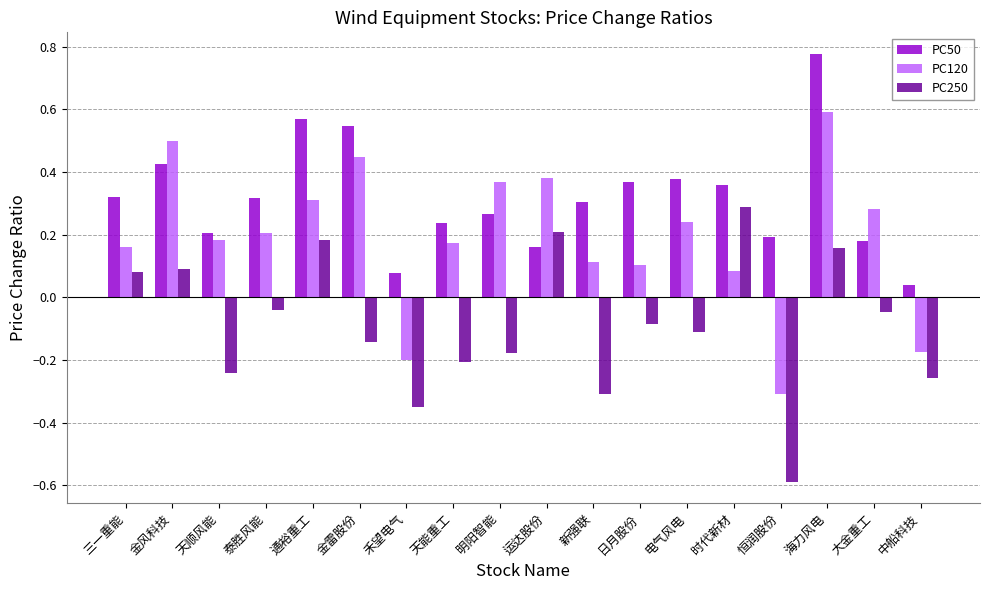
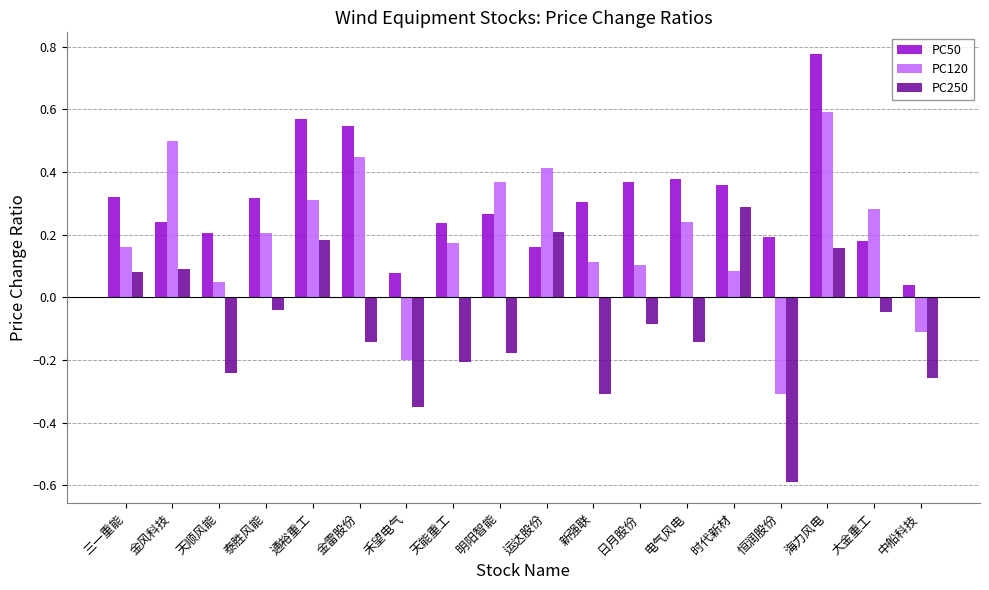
PC50, 金风科技: 0.43 -> 0.24
PC120, 天顺风能: 0.18 -> 0.05
PC120, 运达股份: 0.38 -> 0.41
PC250, 电气风电: -0.11 -> -0.14
PC120, 中船科技: -0.17 -> -0.11
